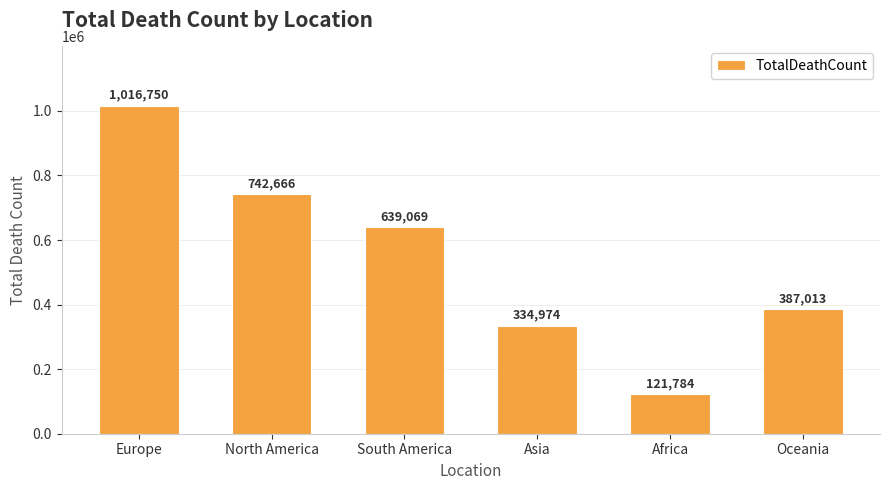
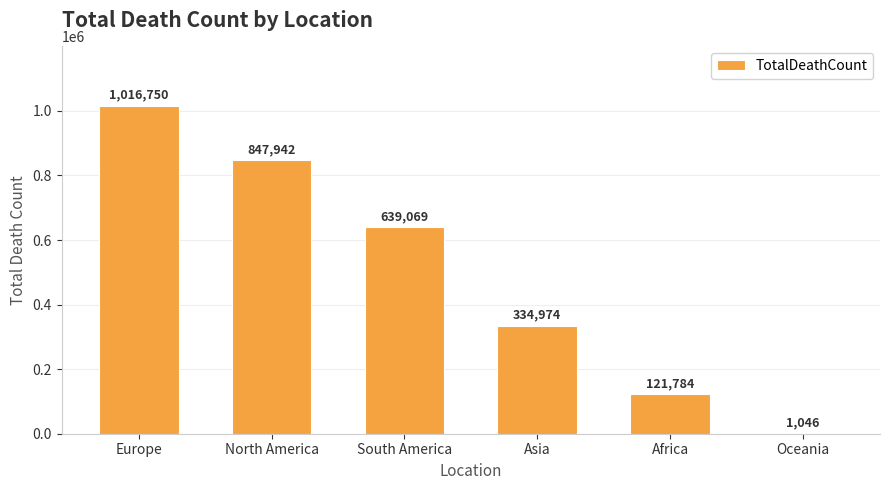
North America: 742,666 -> 847,942
Oceania: 387,013 -> 1,046
